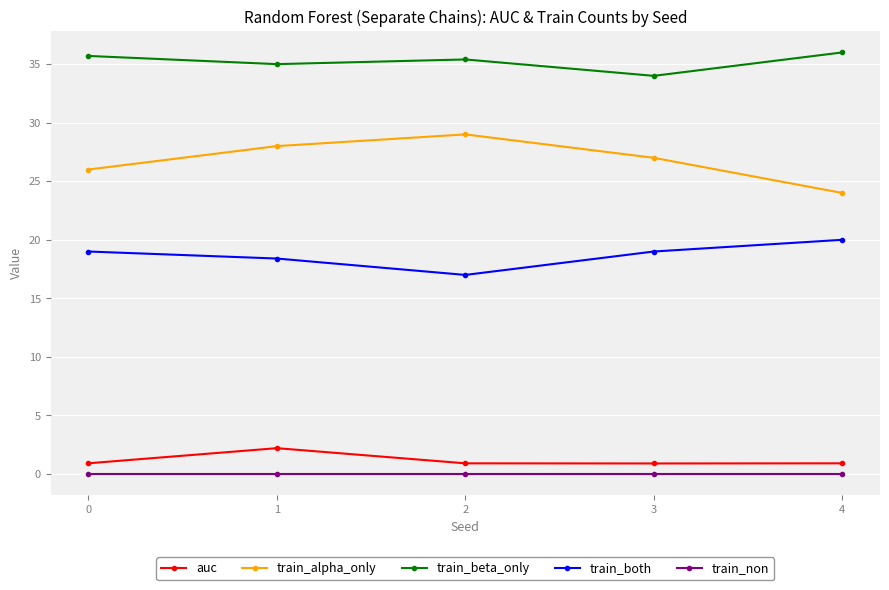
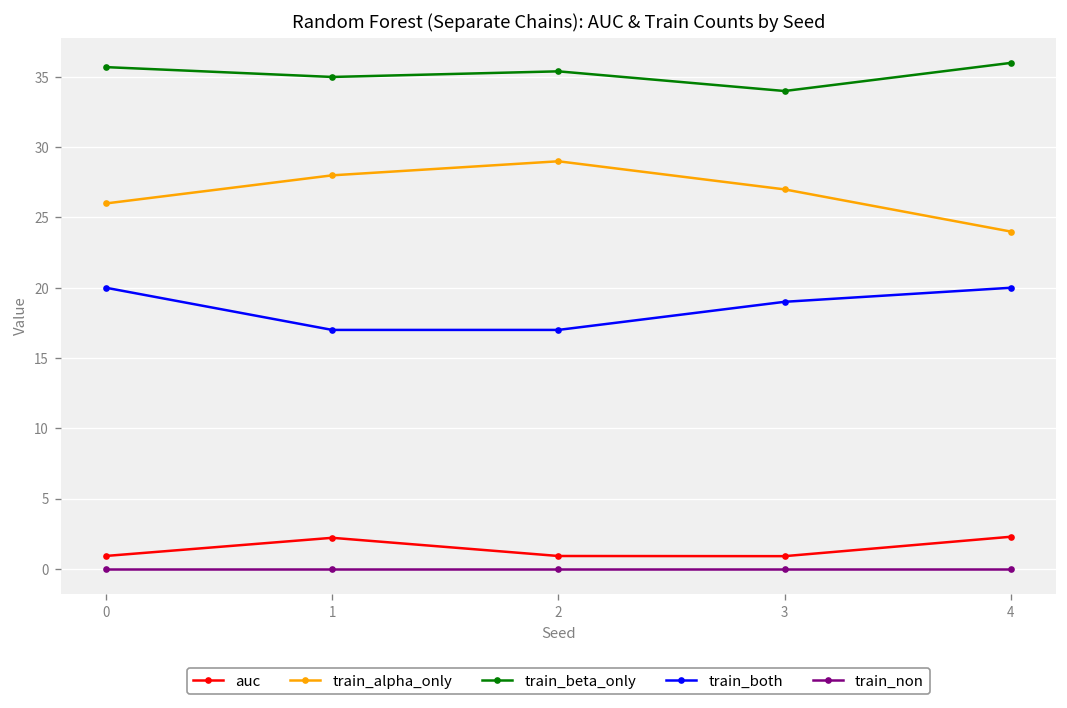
train_both, 0: 19 -> 20
train_both, 1: 18.4 -> 17.0
auc, 4: 0.9 -> 2.3
